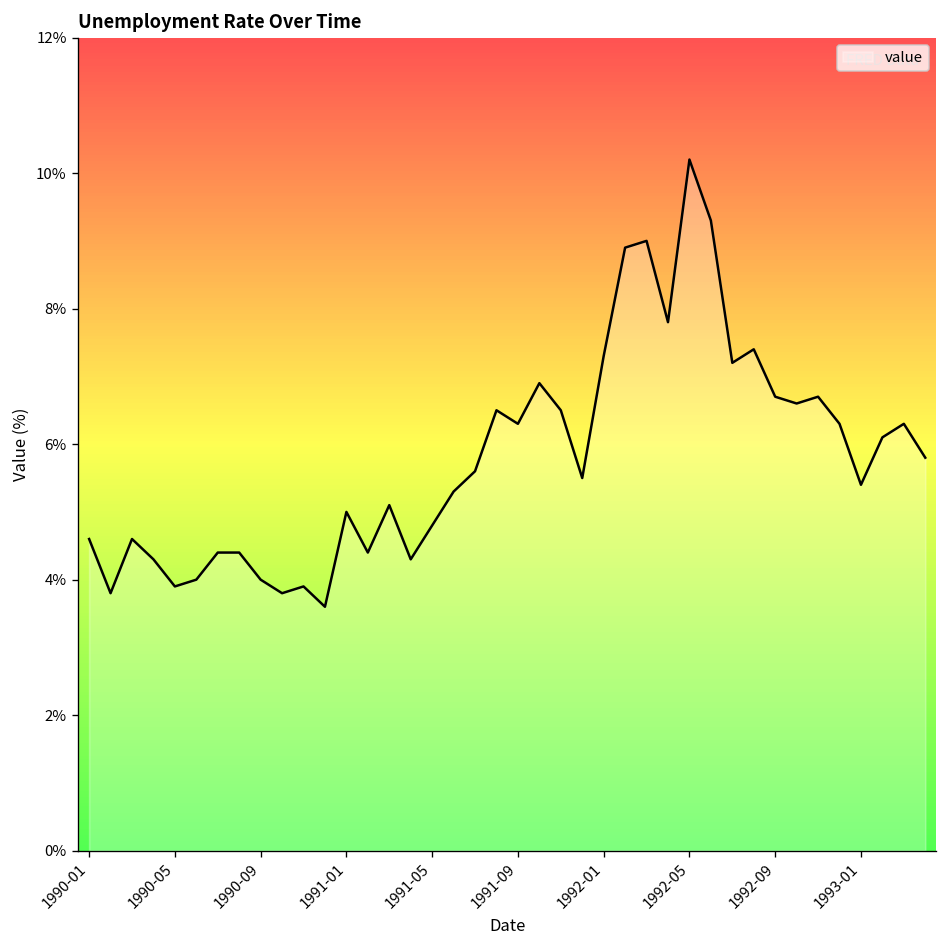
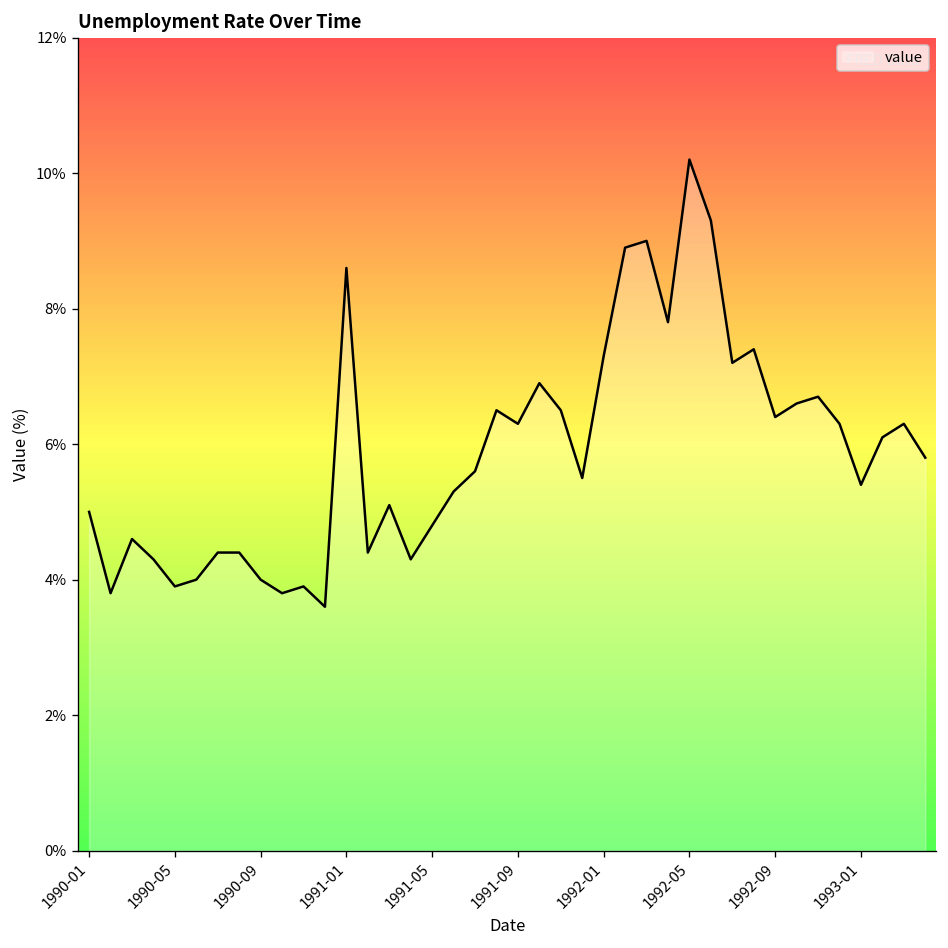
1990-01: 4.6% -> 5.0%
1991-01: 5.0% -> 8.6%
1992-09: 6.7% -> 6.4%
